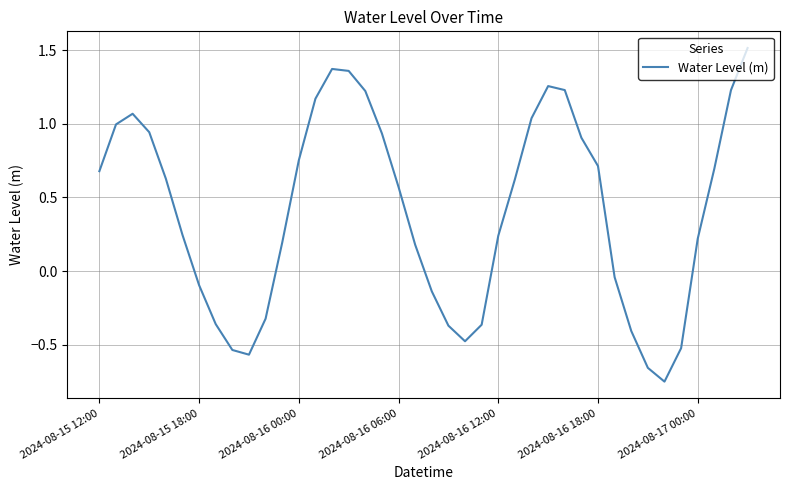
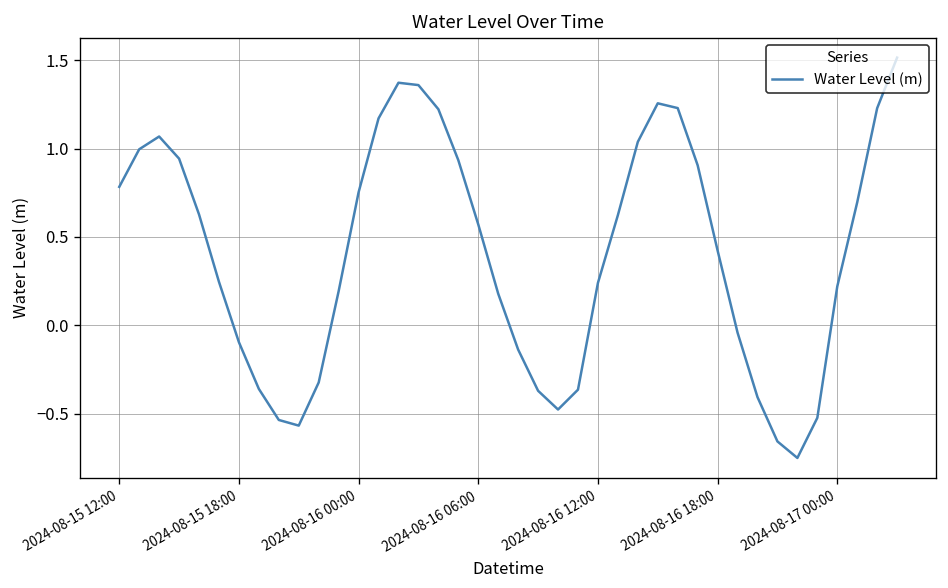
2024-08-15 12:00: 0.68 -> 0.78
2024-08-16 18:00: 0.71 -> 0.42
